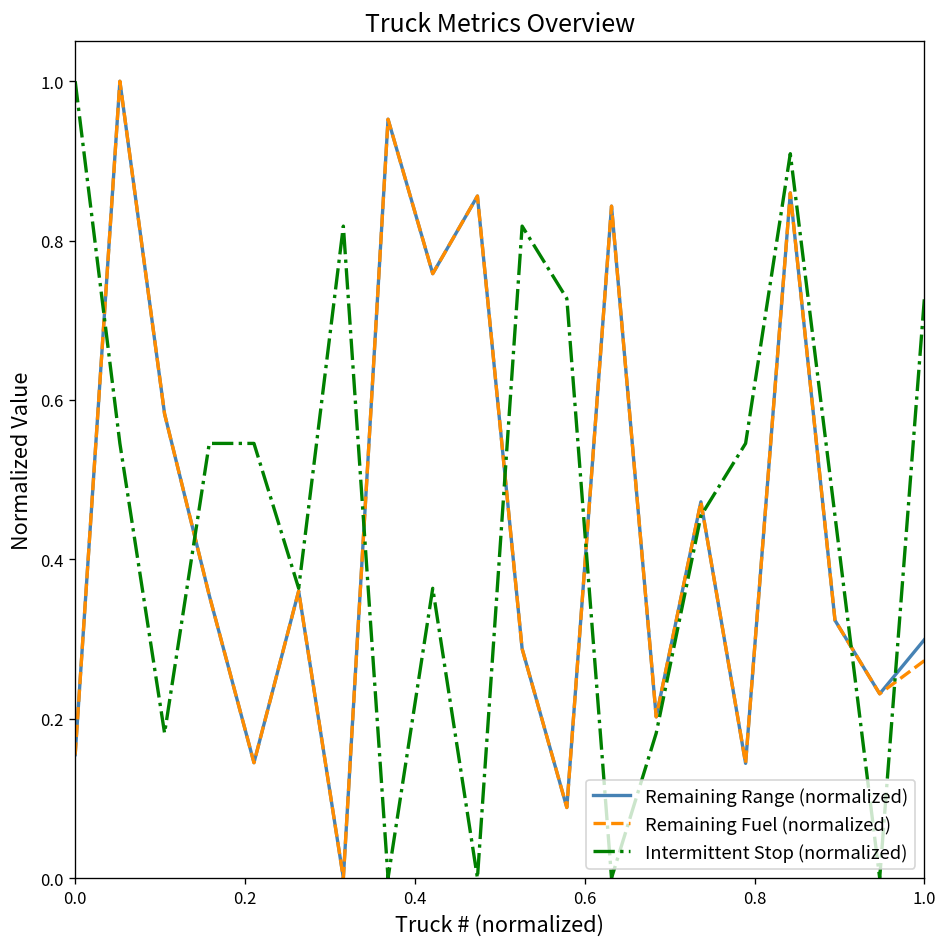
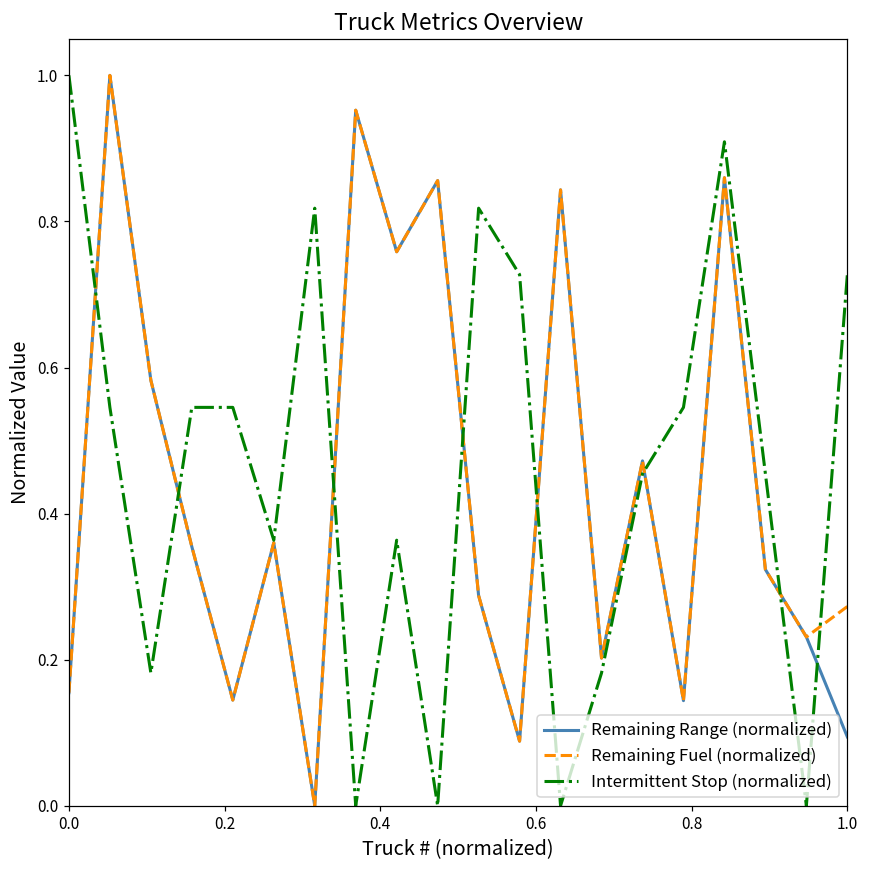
Remaining Range (normalized), 1.0: 0.30 -> 0.09
